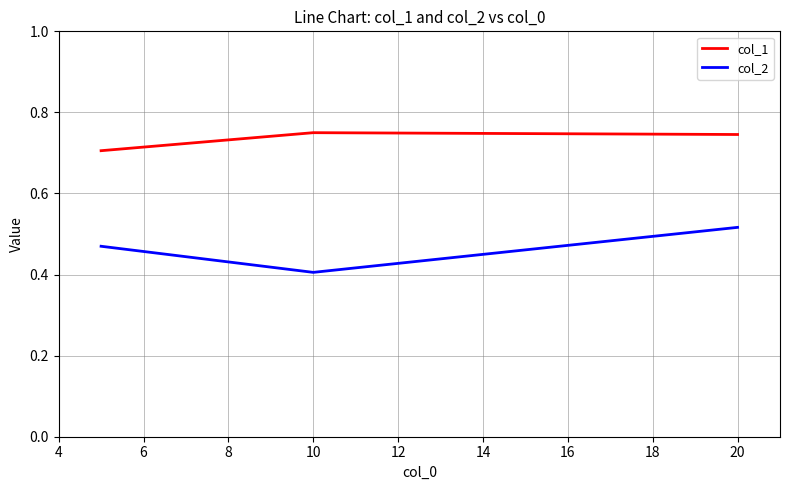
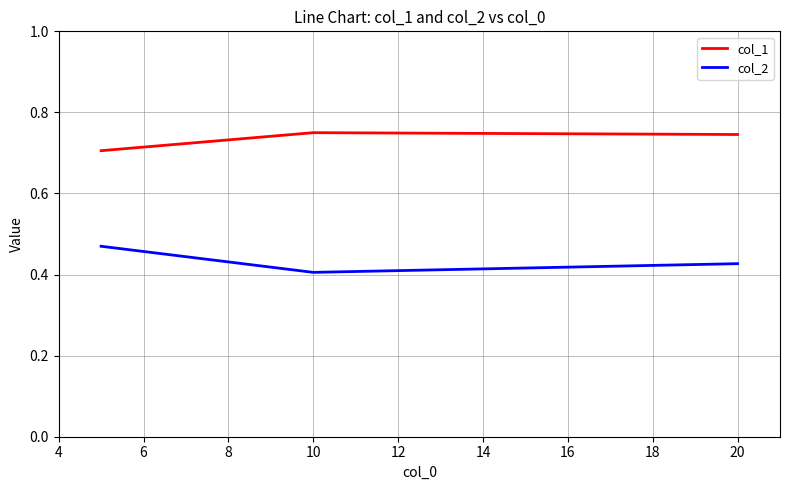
col_2, 20: 0.52 -> 0.43
